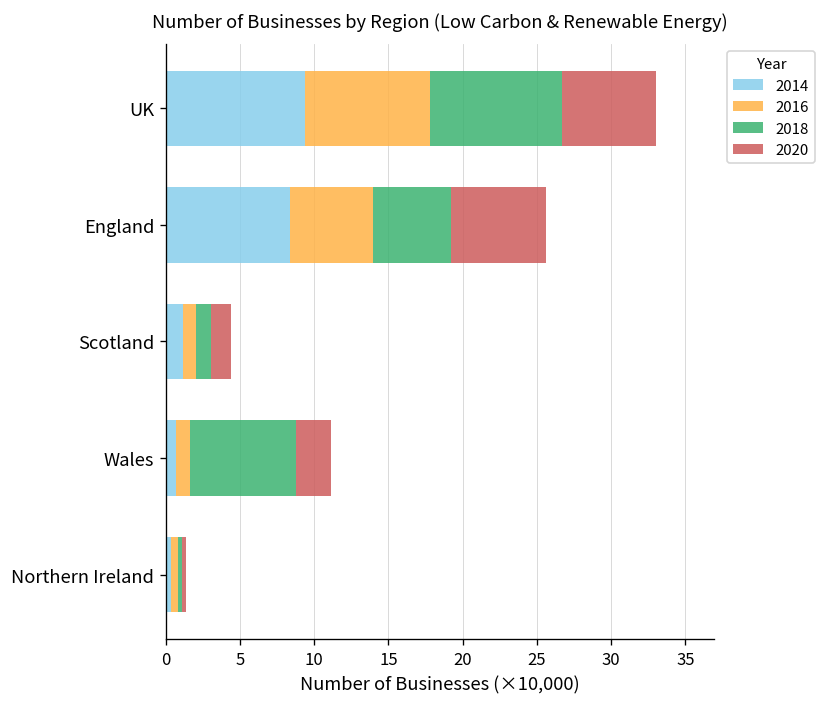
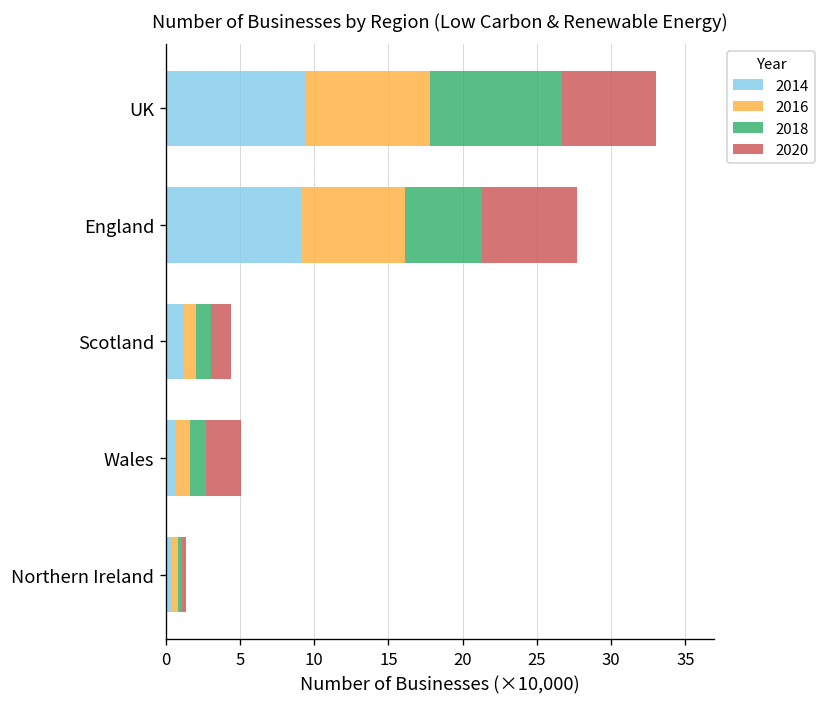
2014, England: 8.4 -> 9.1
2016, England: 5.6 -> 7.0
2018, Wales: 7.2 -> 1.1
